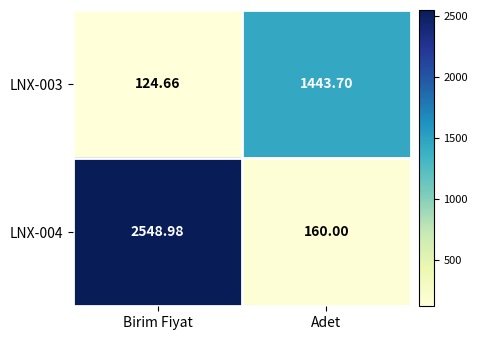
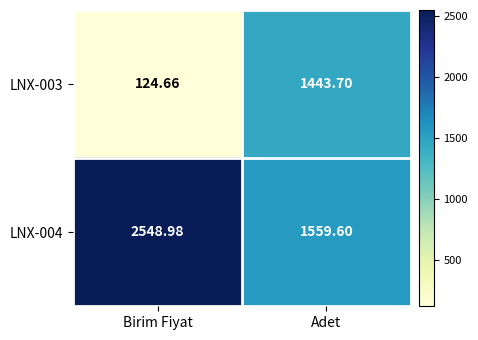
LNX-004, Adet: 160.00 -> 1559.60
